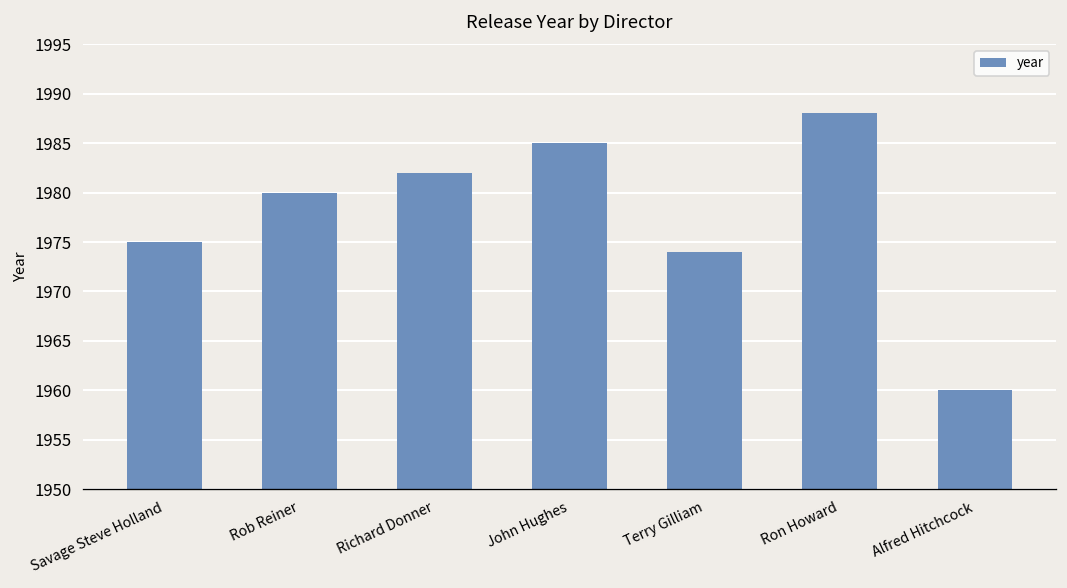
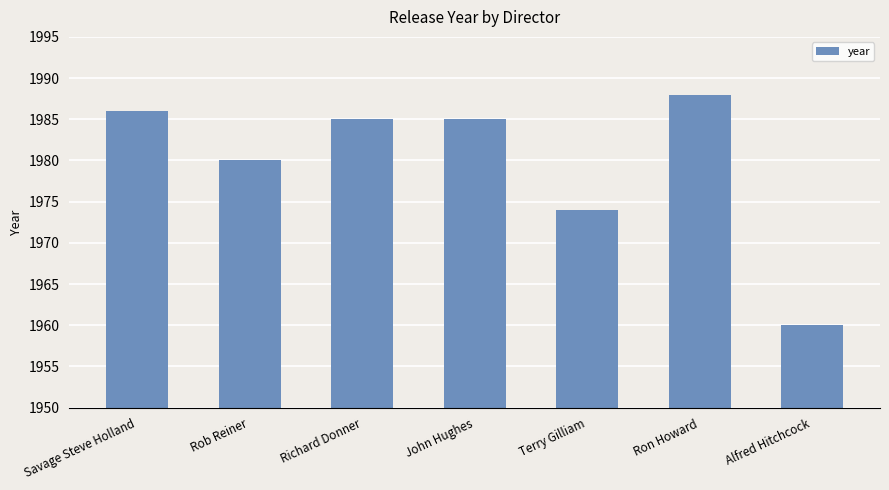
Savage Steve Holland: 1975 -> 1986
Richard Donner: 1982 -> 1985
